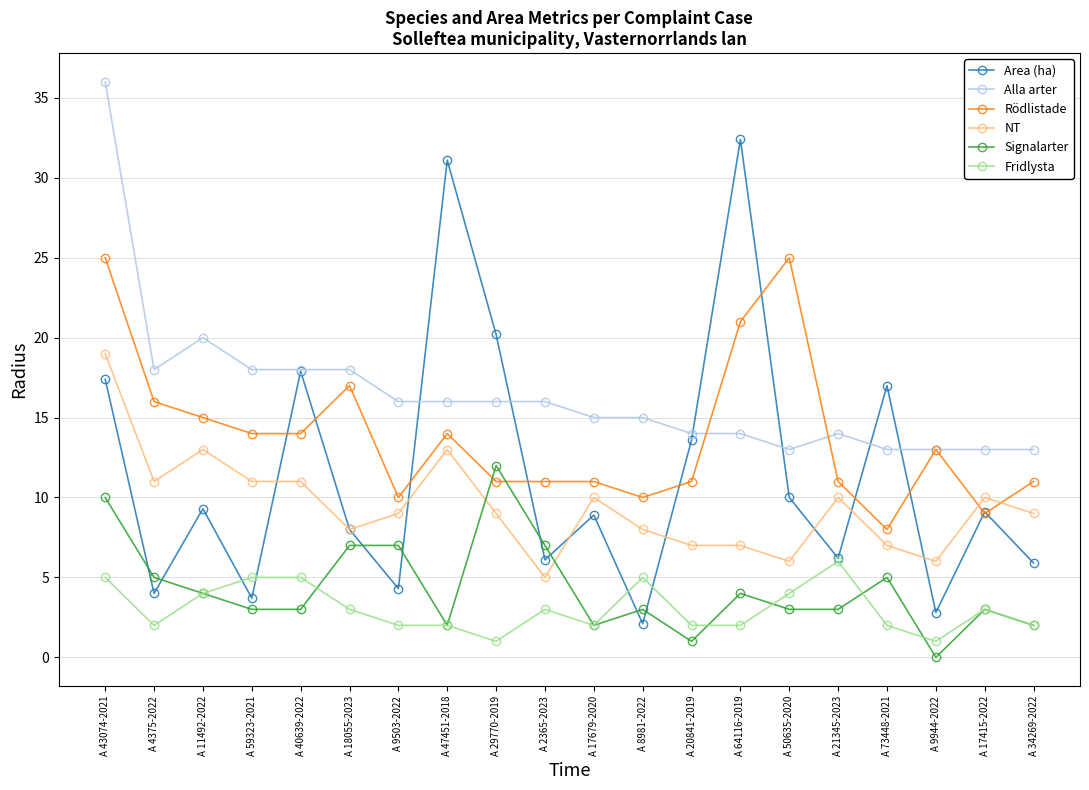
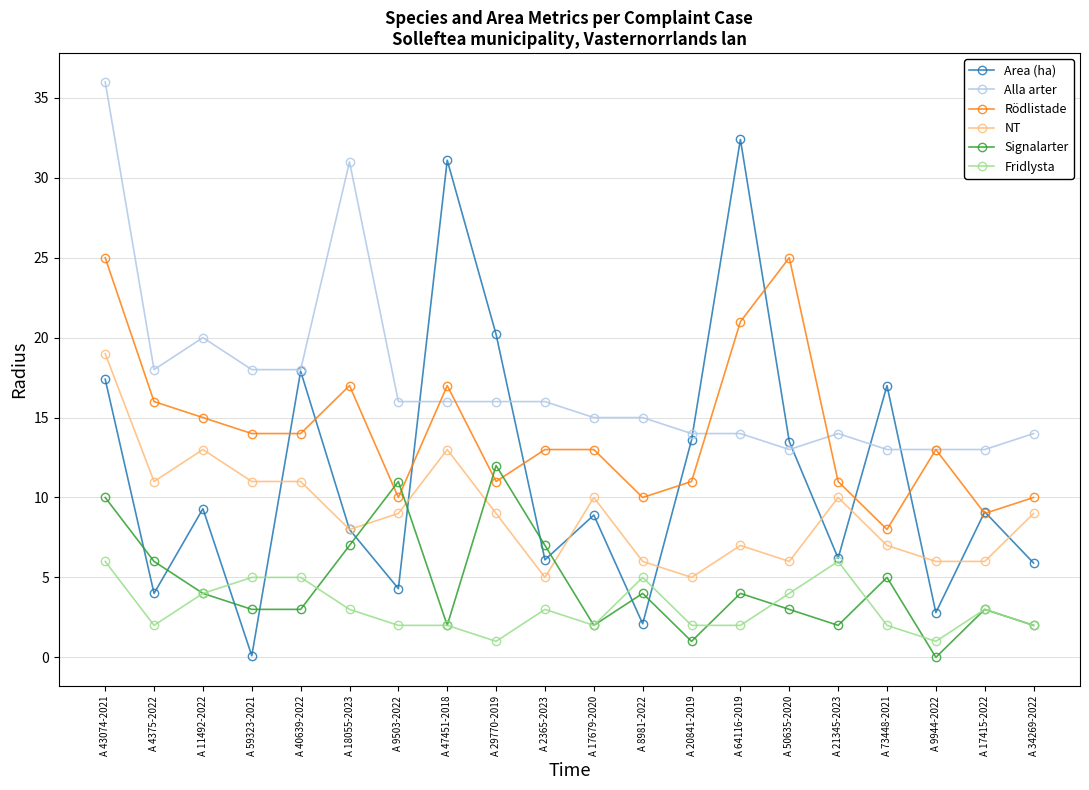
Fridlysta, A 43074-2021: 5 -> 6
Signalarter, A 4375-2022: 5 -> 6
Area (ha), A 59323-2021: 3.7 -> 0.1
Alla arter, A 18055-2023: 18 -> 31
Signalarter, A 9503-2022: 7 -> 11
Rödlistade, A 47451-2018: 14 -> 17
Rödlistade, A 2365-2023: 11 -> 13
Rödlistade, A 17679-2020: 11 -> 13
NT, A 8981-2022: 8 -> 6
Signalarter, A 8981-2022: 3 -> 4
NT, A 20841-2019: 7 -> 5
Area (ha), A 50635-2020: 10.0 -> 13.5
Signalarter, A 21345-2023: 3 -> 2
NT, A 17415-2022: 10 -> 6
Alla arter, A 34269-2022: 13 -> 14
Rödlistade, A 34269-2022: 11 -> 10
